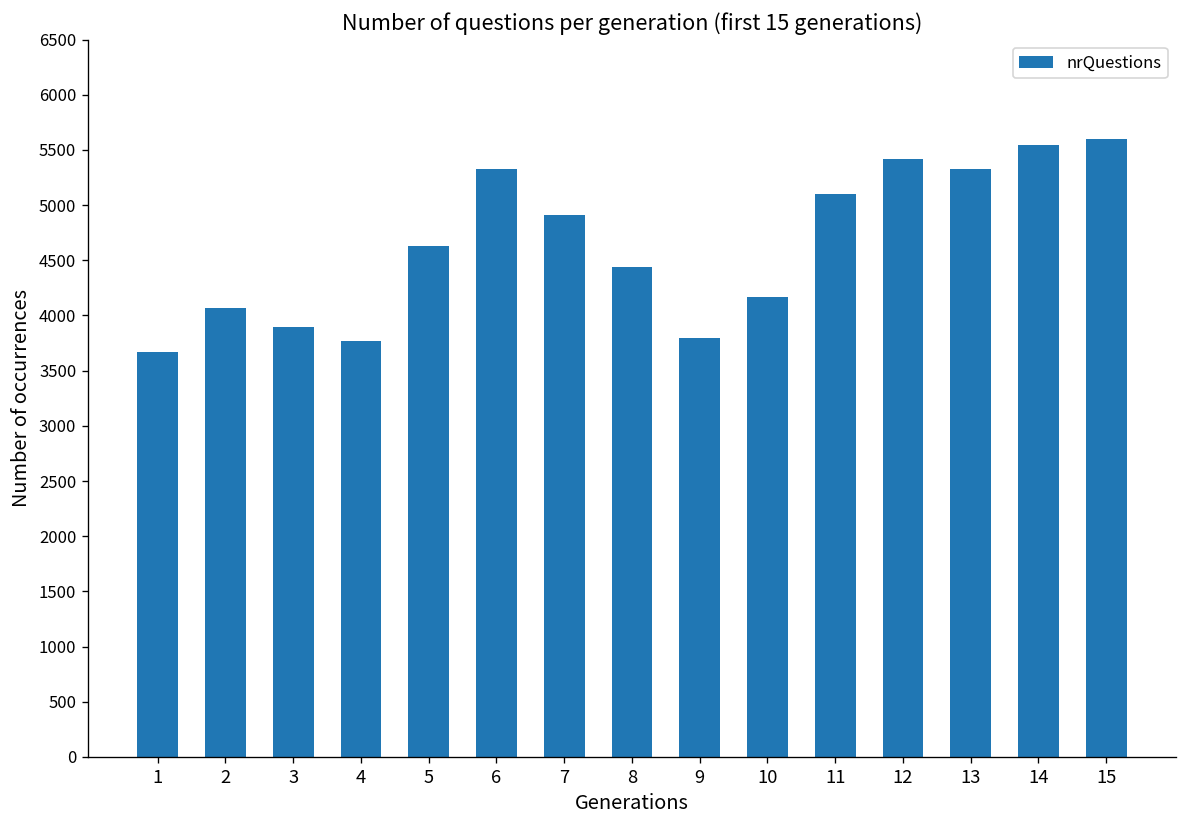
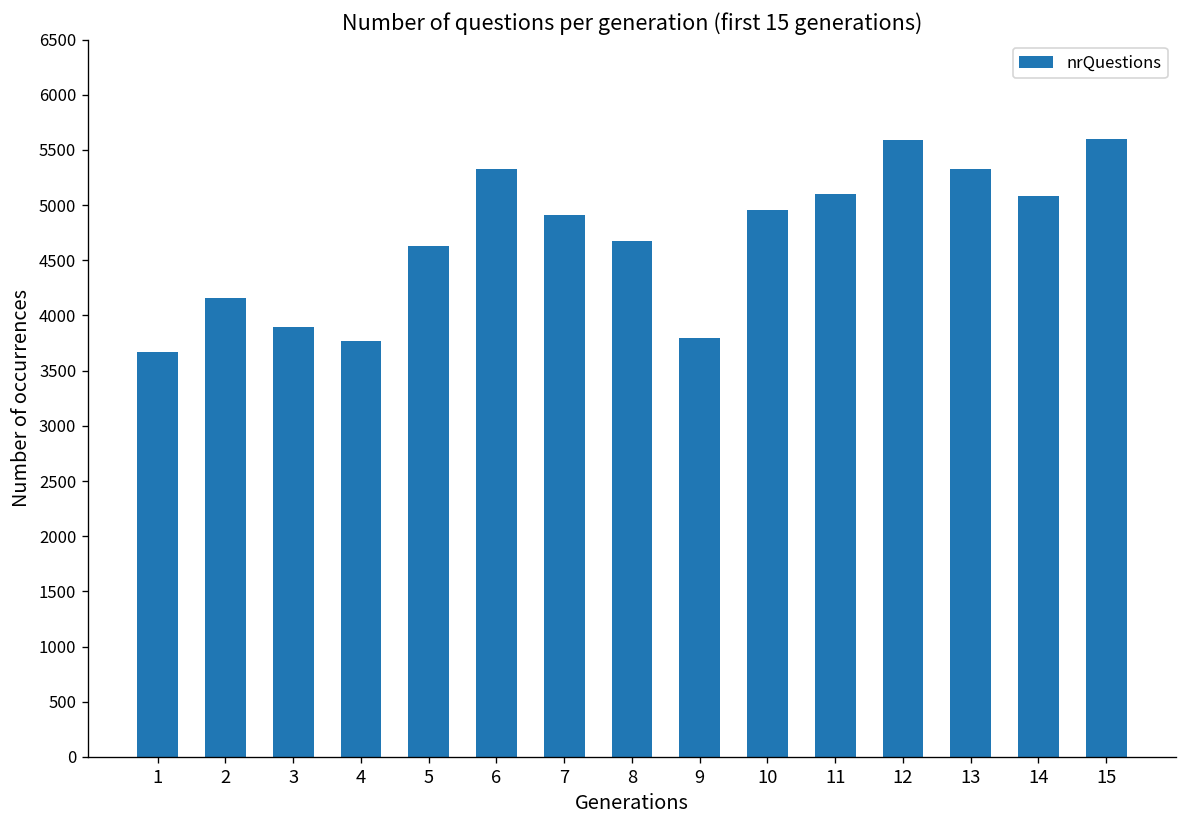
2: 4100 -> 4200
8: 4400 -> 4700
10: 4200 -> 5000
12: 5400 -> 5600
14: 5500 -> 5100
